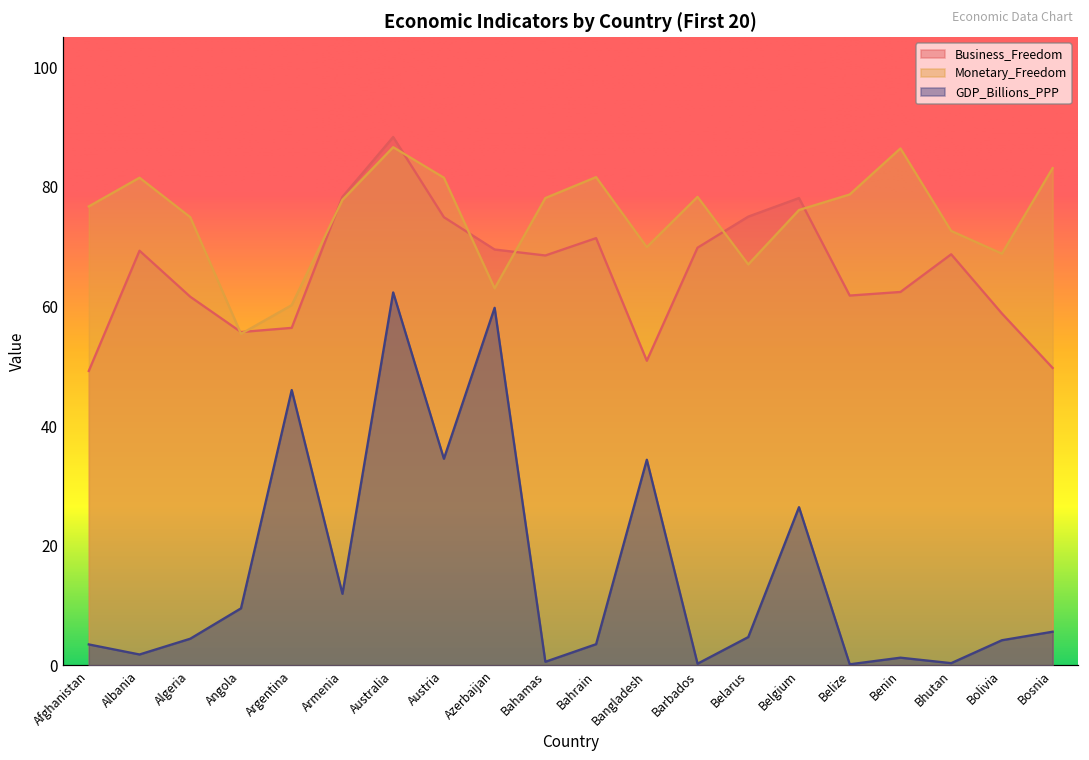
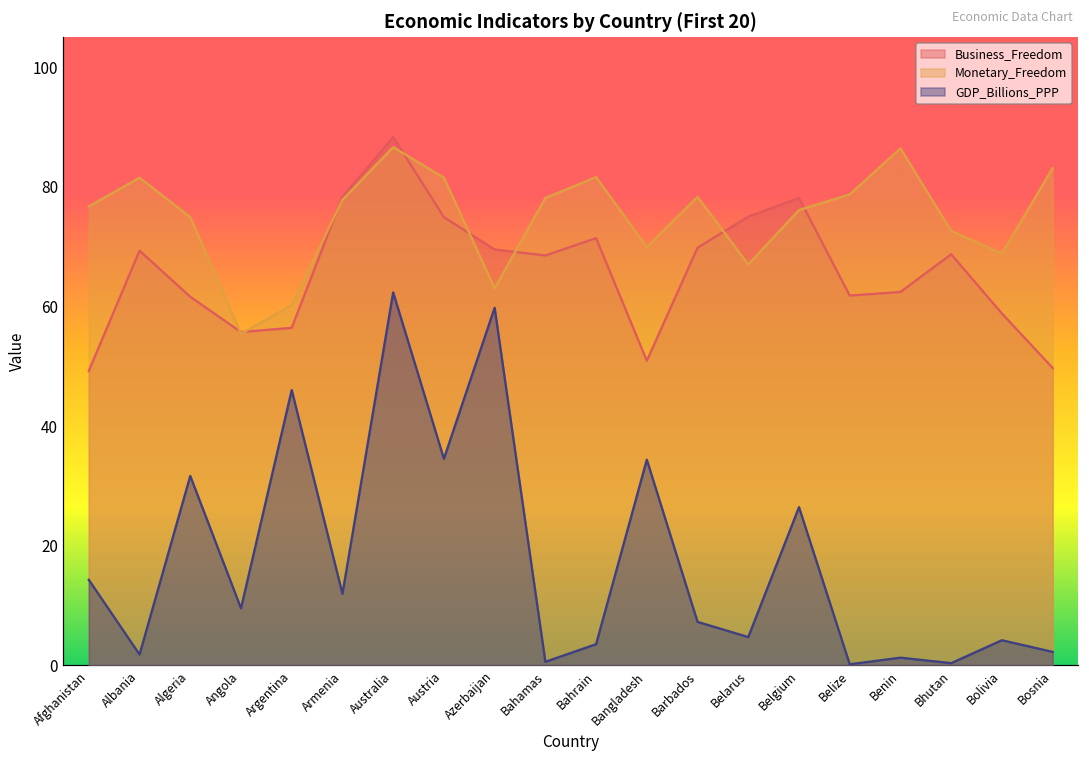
GDP_Billions_PPP, Afghanistan: 3 -> 14
GDP_Billions_PPP, Algeria: 4 -> 32
GDP_Billions_PPP, Barbados: 0 -> 7
GDP_Billions_PPP, Bosnia: 6 -> 2
